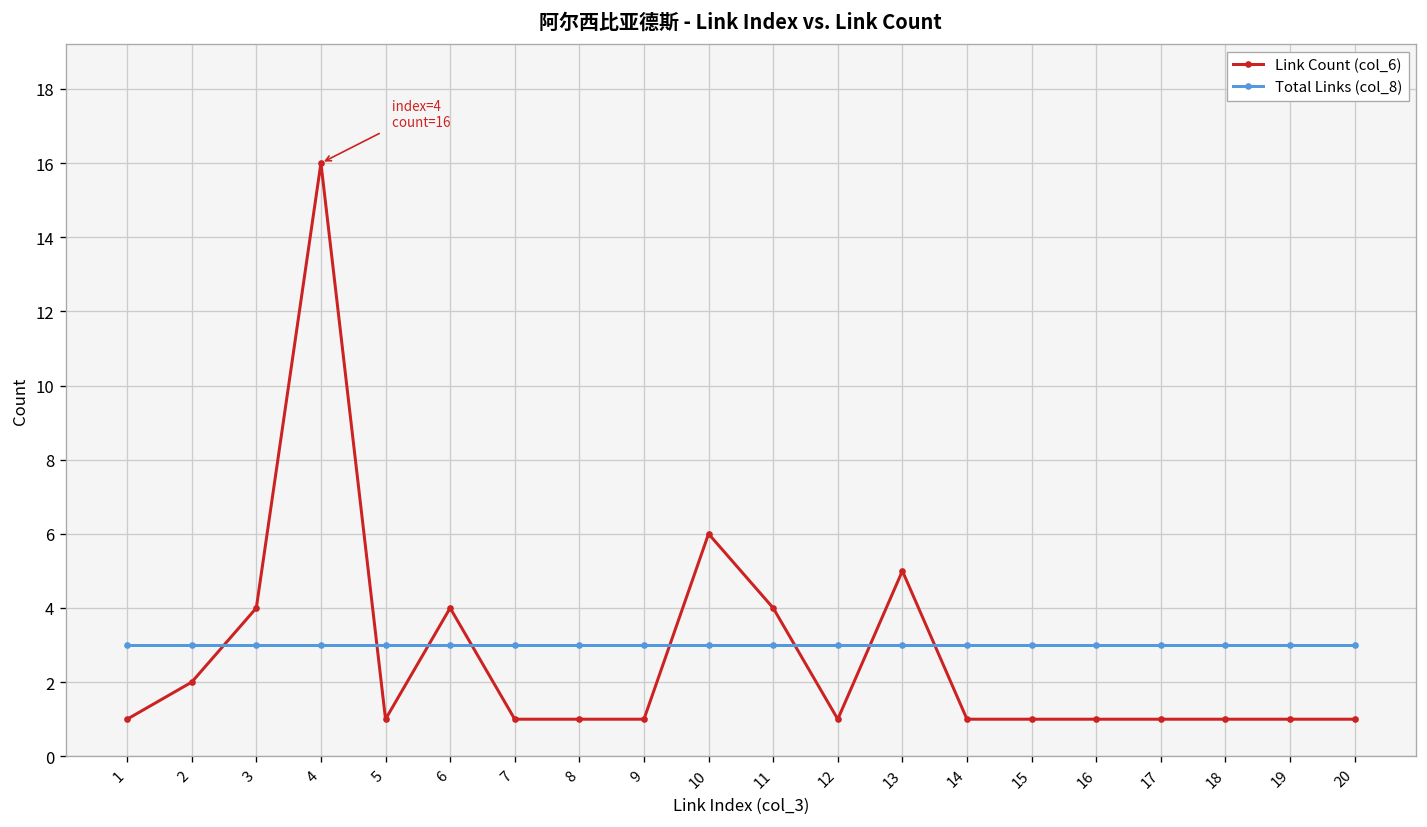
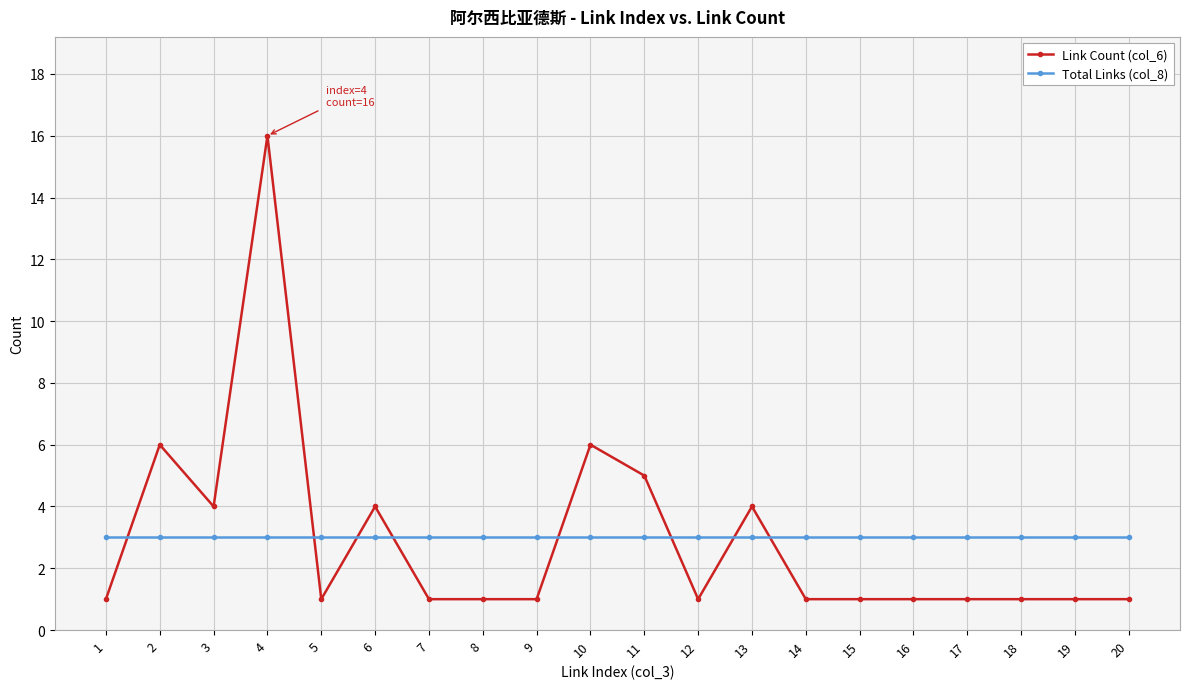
Link Count (col_6), 2: 2 -> 6
Link Count (col_6), 11: 4 -> 5
Link Count (col_6), 13: 5 -> 4
